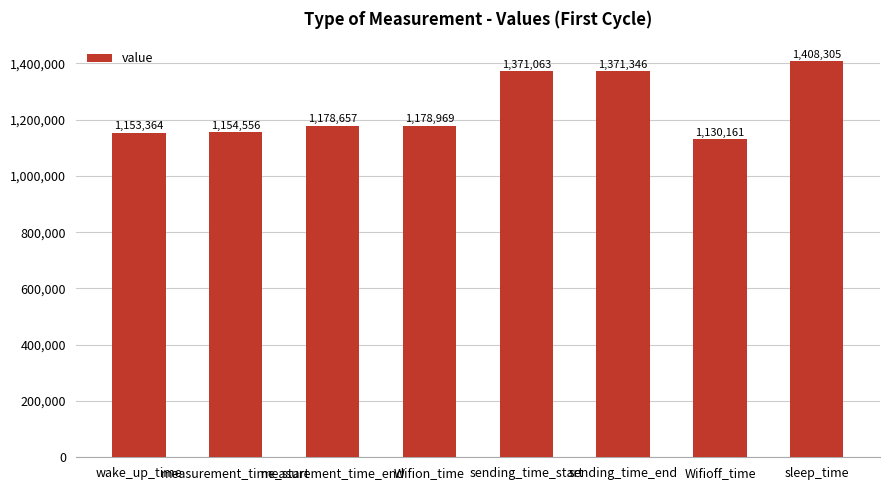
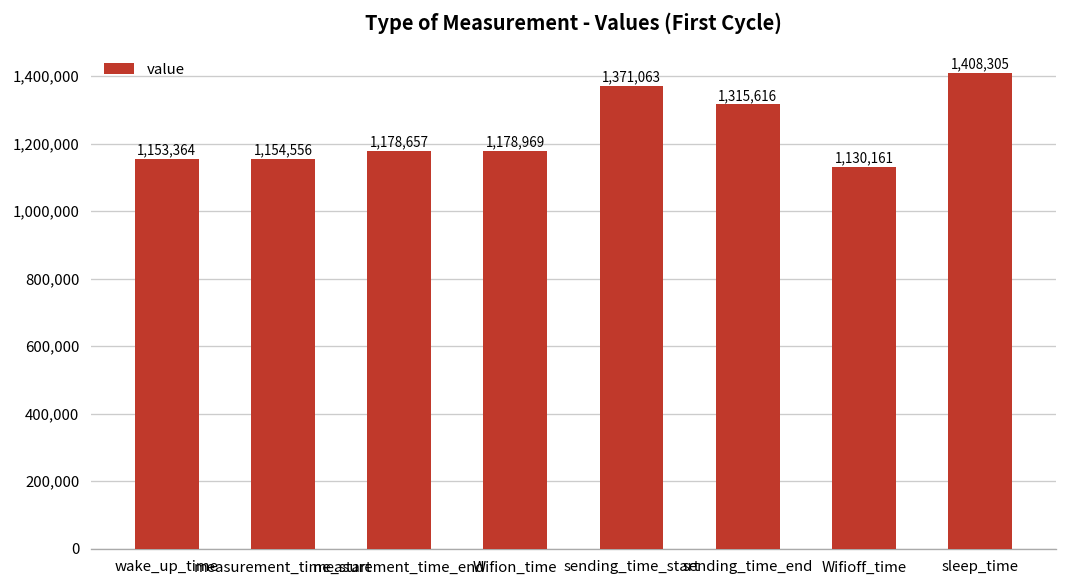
sending_time_end: 1,371,346 -> 1,315,616
